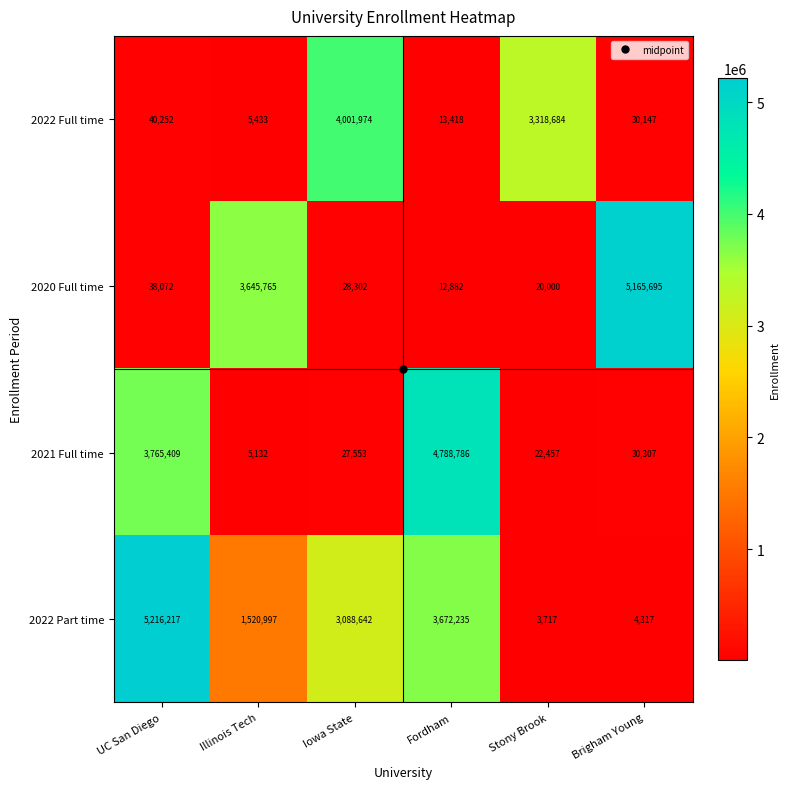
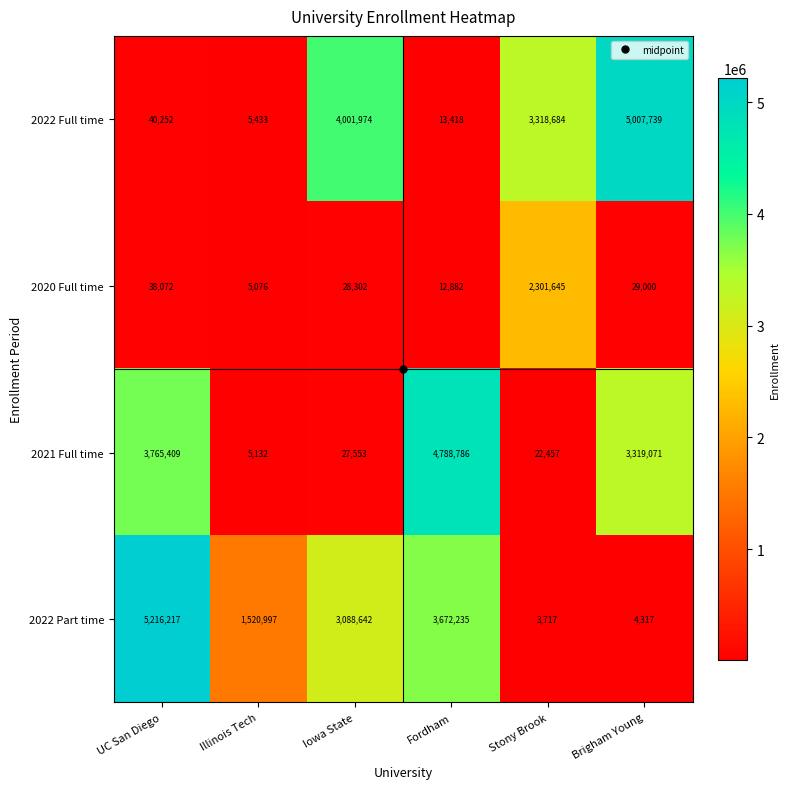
2022 Full time, Brigham Young: 30,147 -> 5,007,739
2020 Full time, Illinois Tech: 3,645,765 -> 5,076
2020 Full time, Stony Brook: 20,000 -> 2,301,645
2020 Full time, Brigham Young: 5,165,695 -> 29,000
2021 Full time, Brigham Young: 30,307 -> 3,319,071
